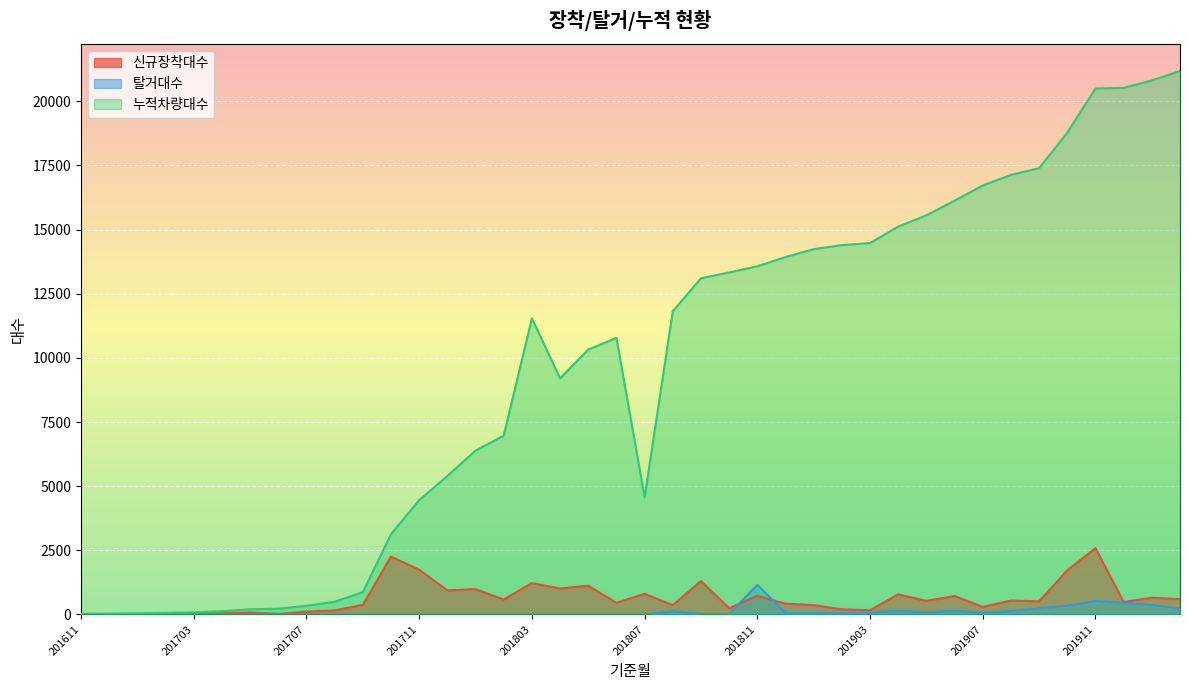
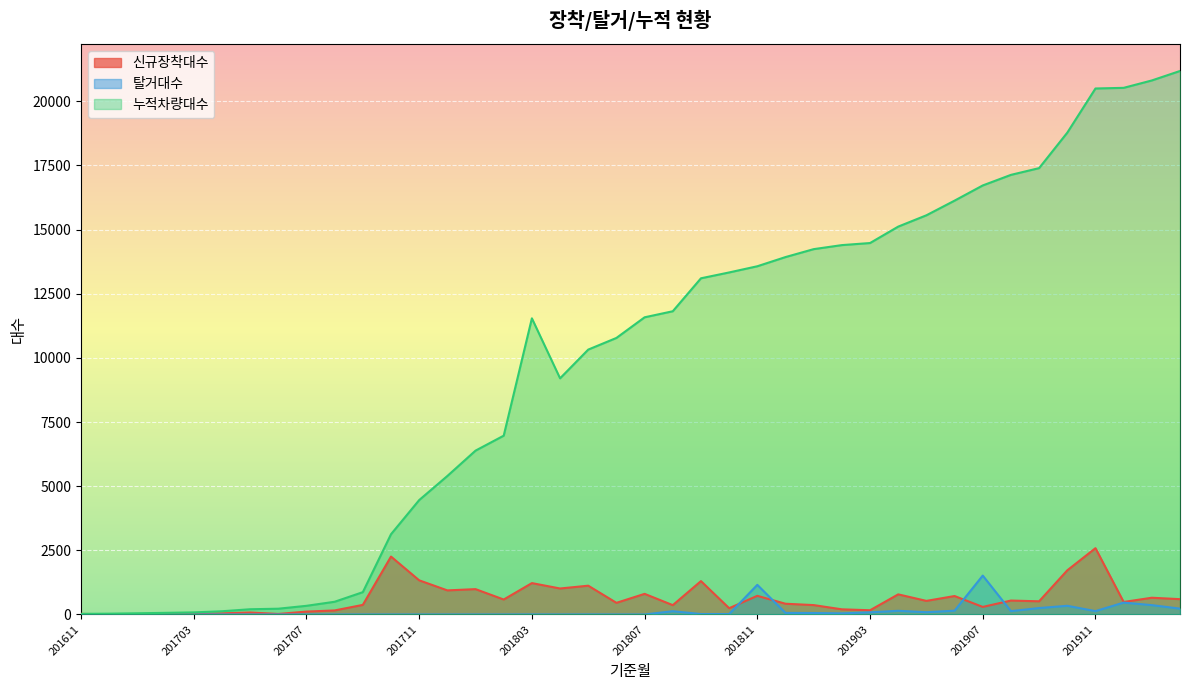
신규장착대수, 201711: 1700 -> 1300
누적차량대수, 201807: 4600 -> 11600
탈거대수, 201907: 100 -> 1500
탈거대수, 201911: 500 -> 100
